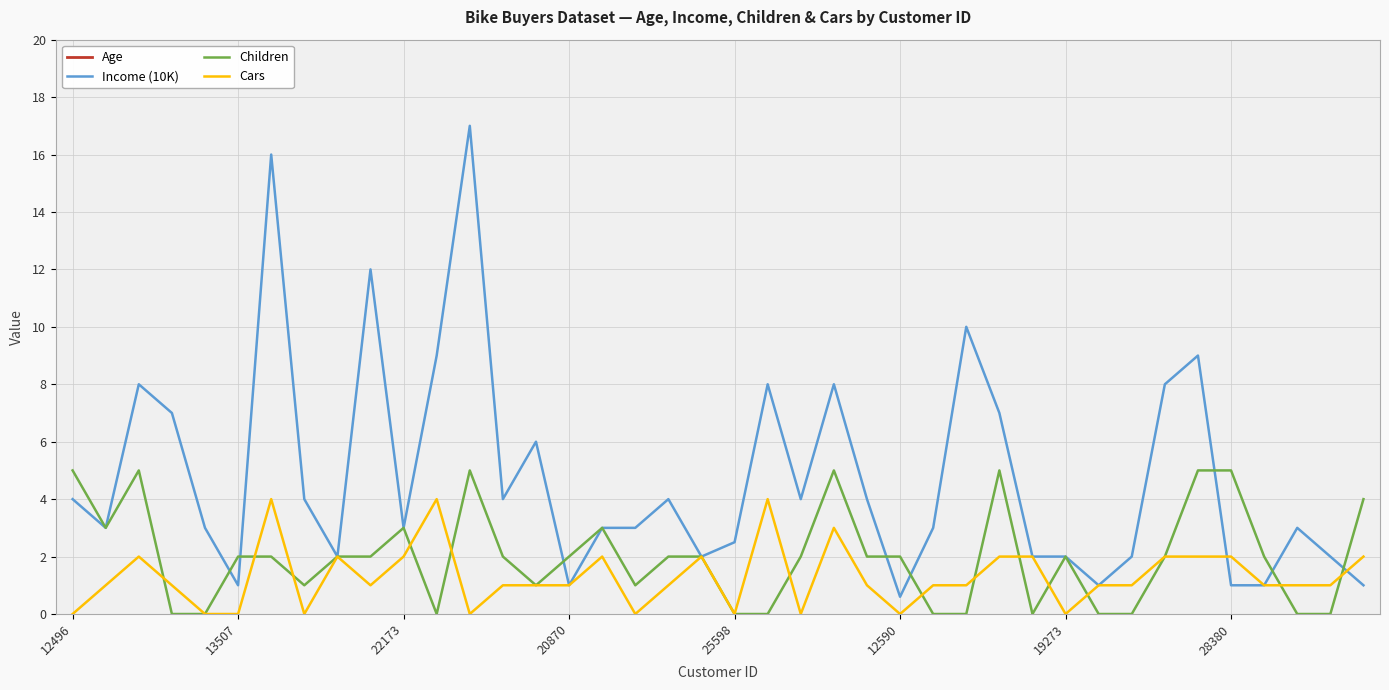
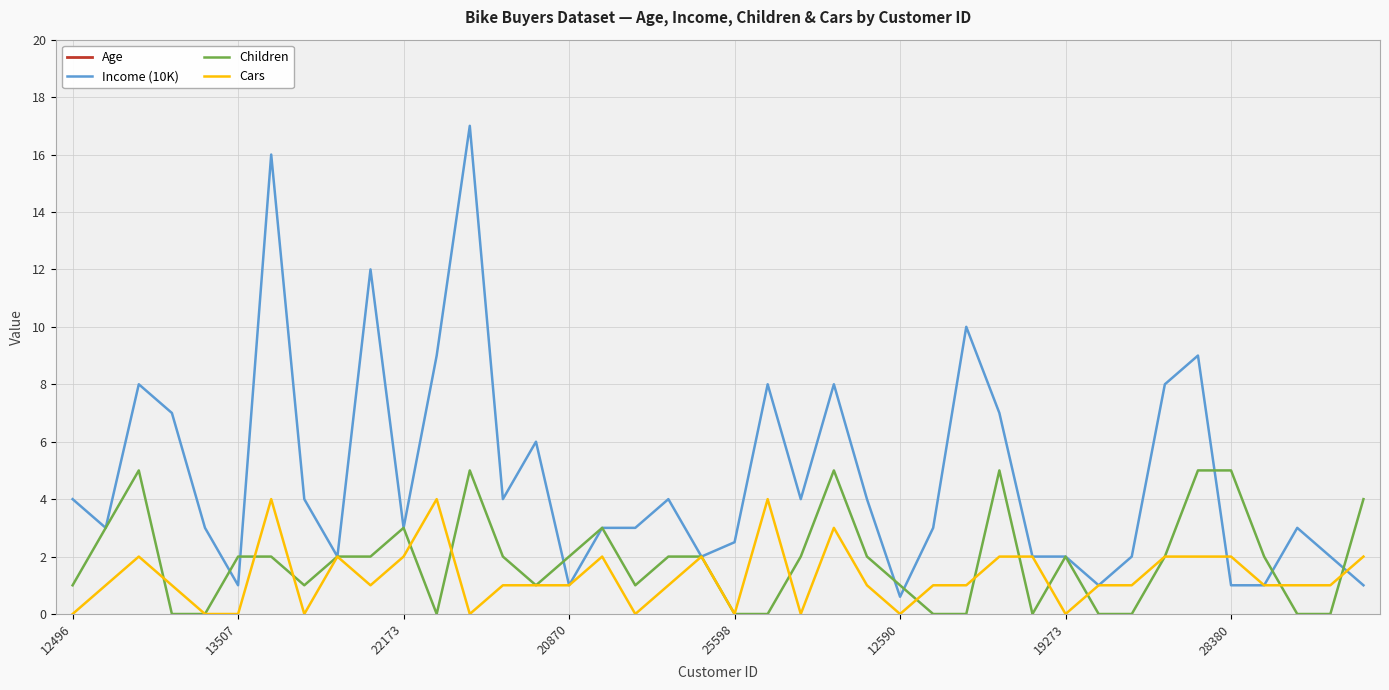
Children, 12496: 5 -> 1
Children, 12590: 2 -> 1
